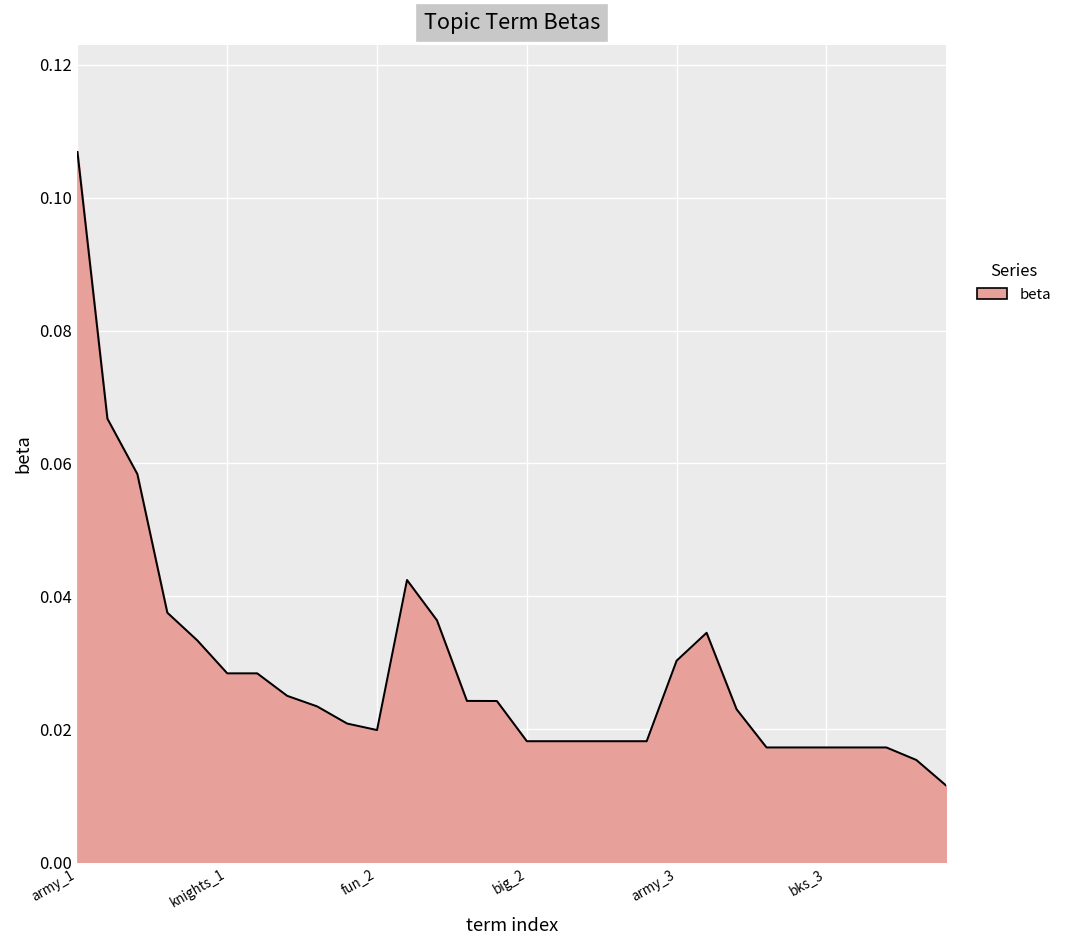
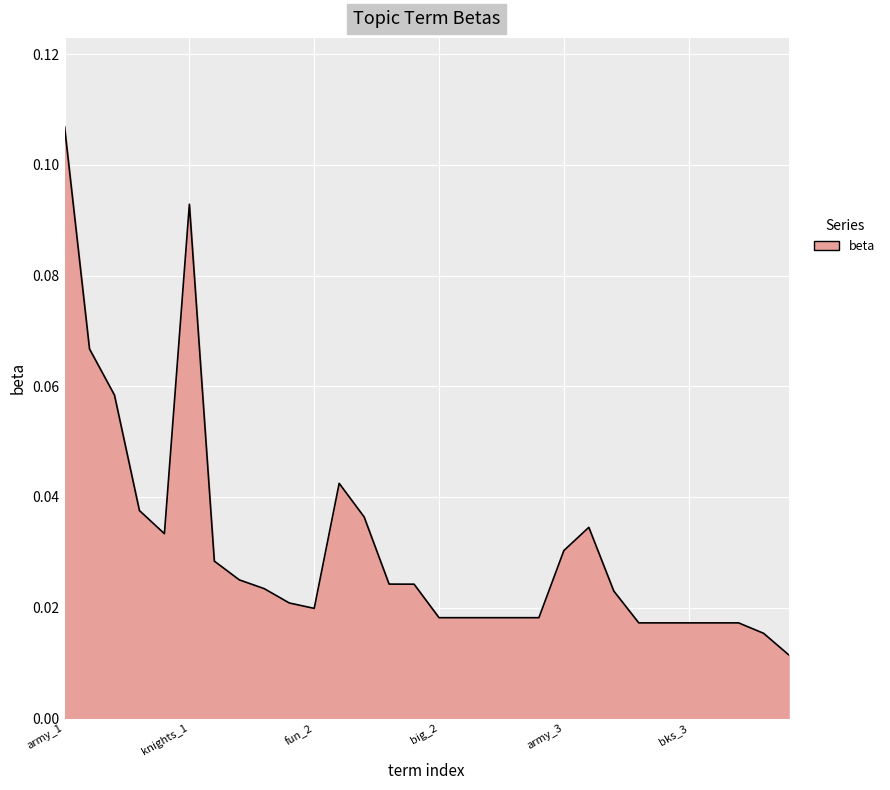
knights_1: 0.028 -> 0.093
